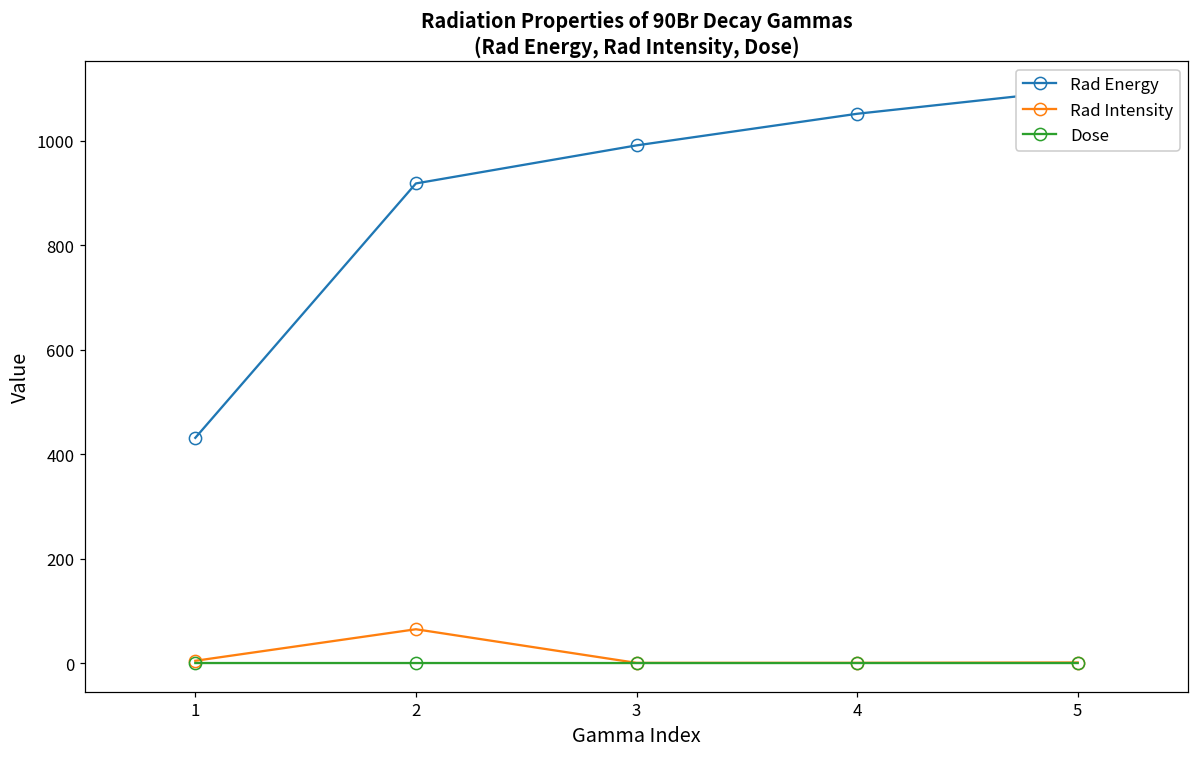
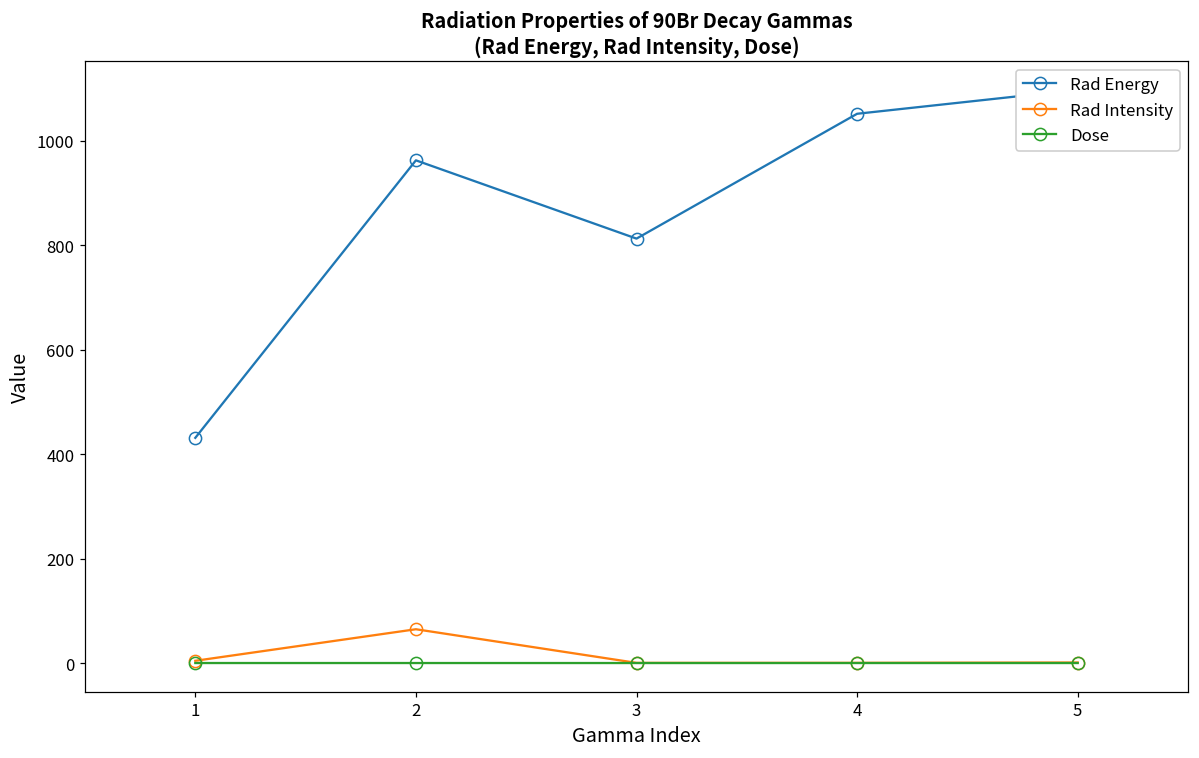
Rad Energy, 2: 920 -> 960
Rad Energy, 3: 990 -> 810
